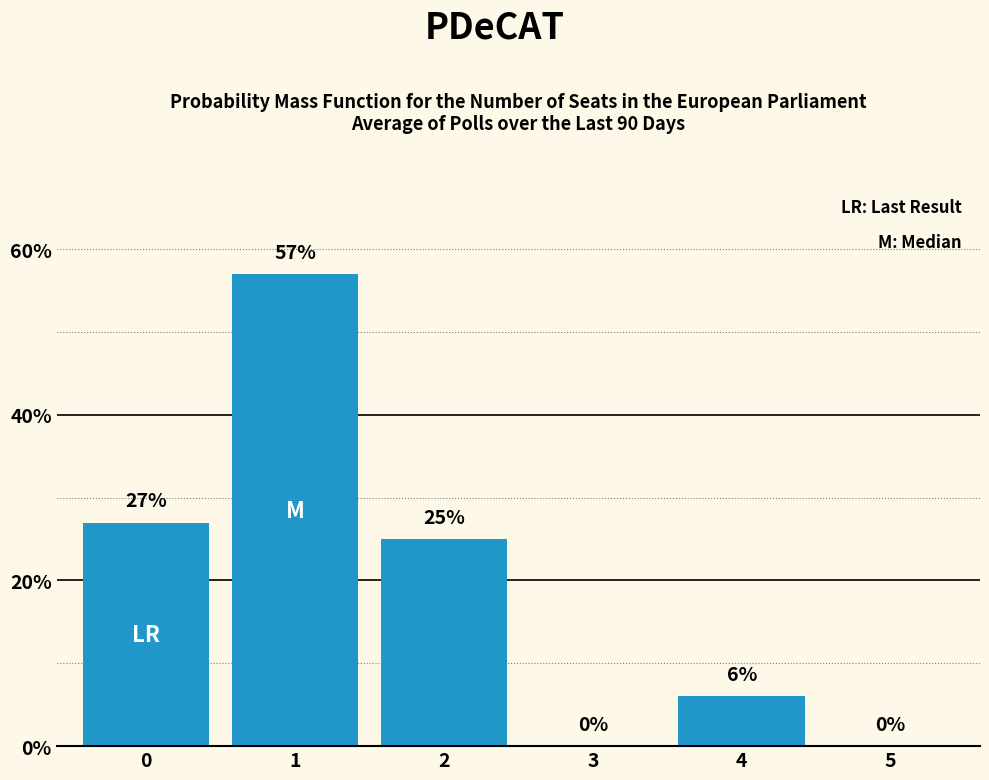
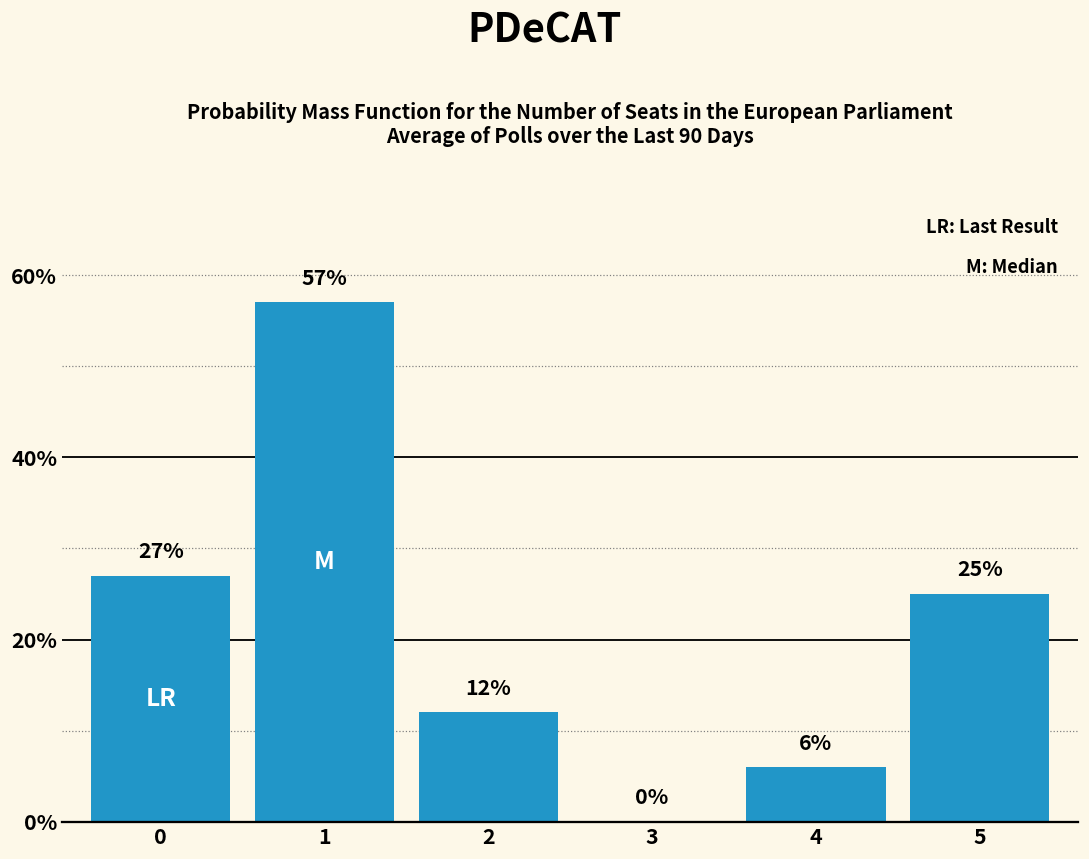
2: 25% -> 12%
5: 0% -> 25%
